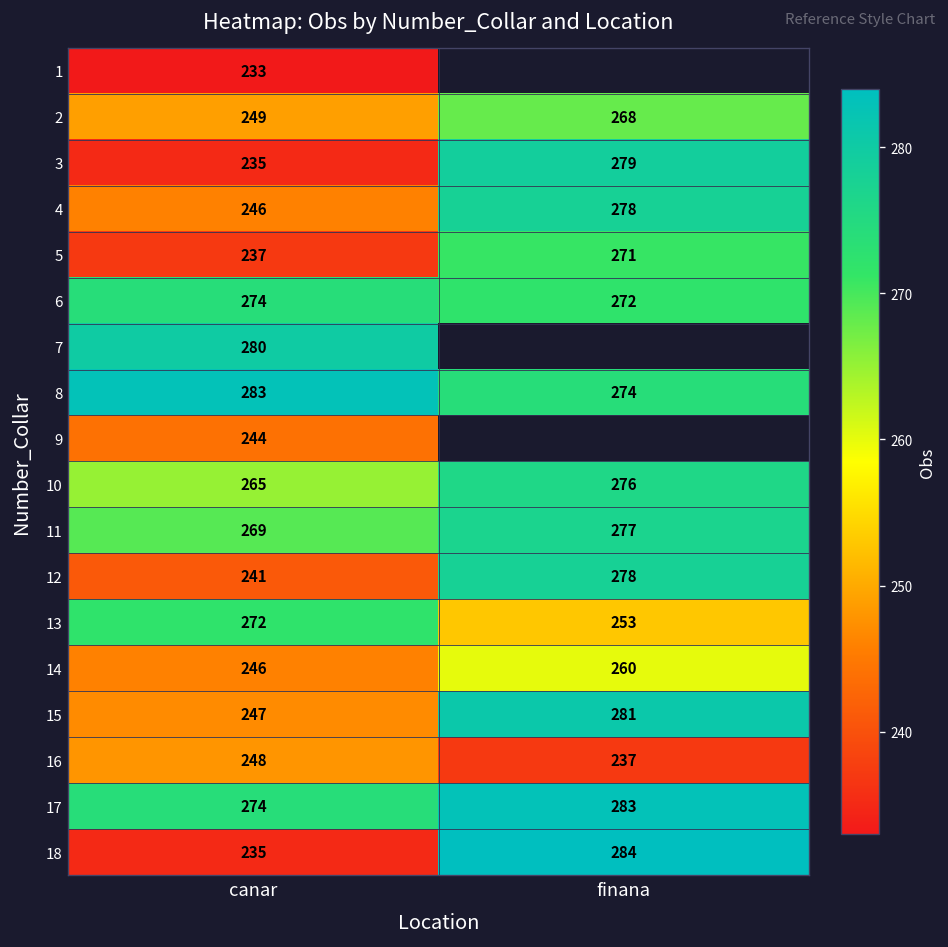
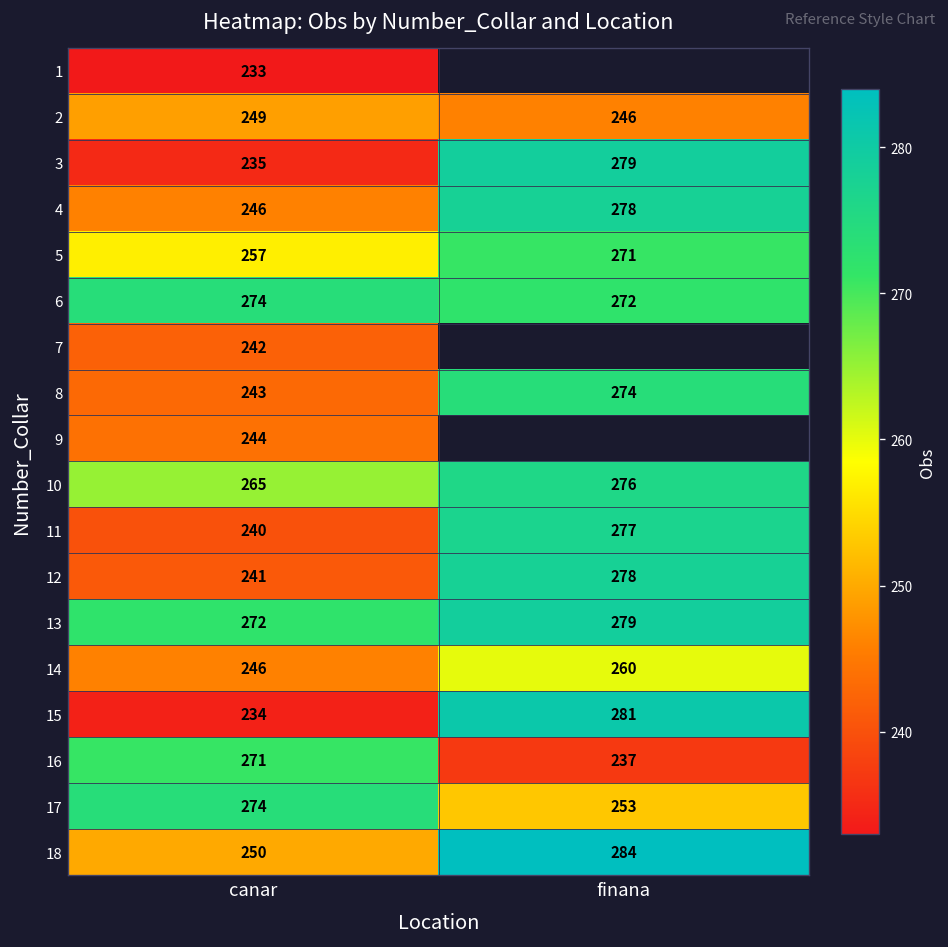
2, finana: 268 -> 246
5, canar: 237 -> 257
7, canar: 280 -> 242
8, canar: 283 -> 243
11, canar: 269 -> 240
13, finana: 253 -> 279
15, canar: 247 -> 234
16, canar: 248 -> 271
17, finana: 283 -> 253
18, canar: 235 -> 250
